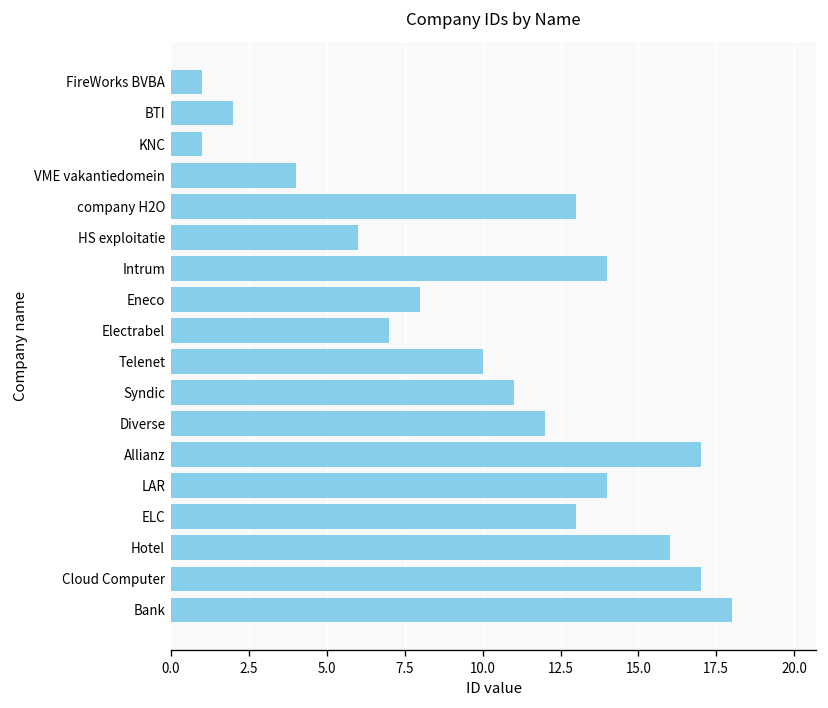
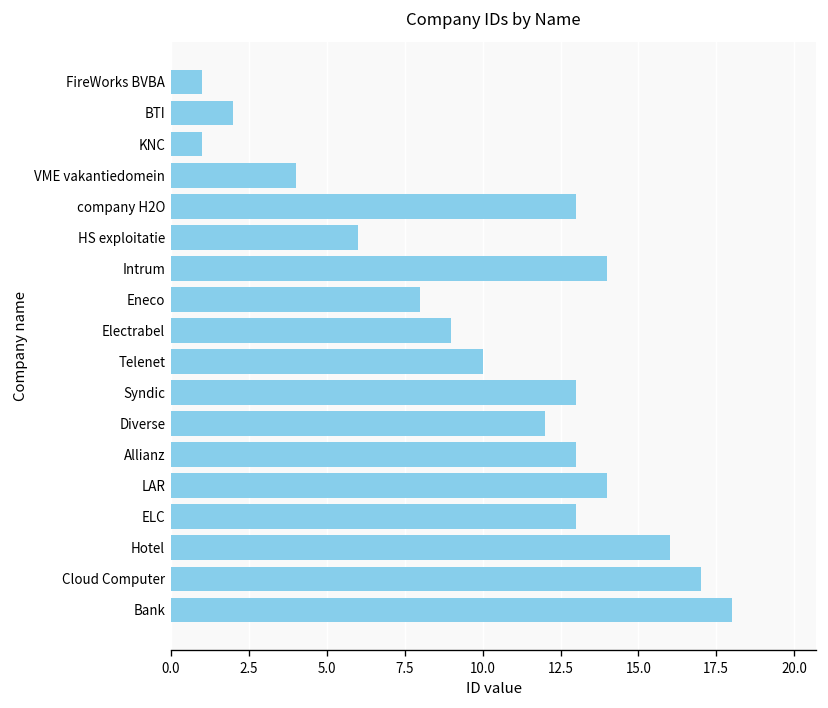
Electrabel: 7 -> 9
Syndic: 11 -> 13
Allianz: 17 -> 13
